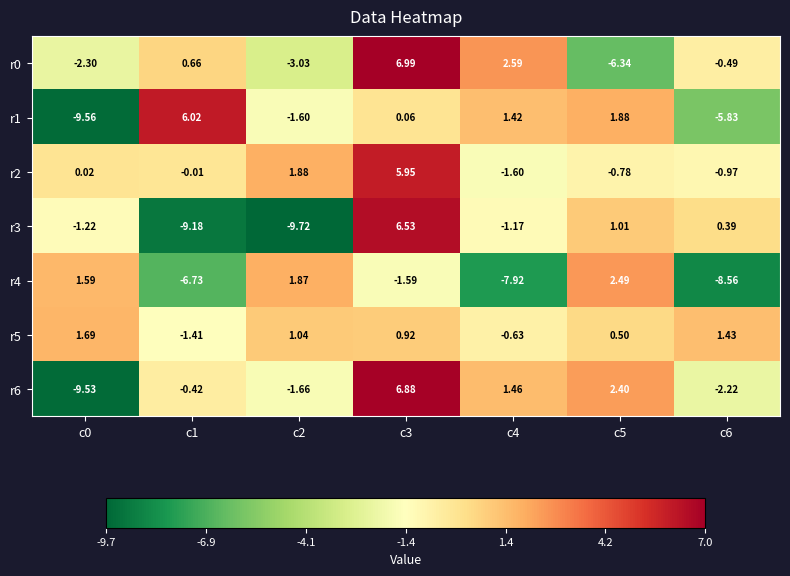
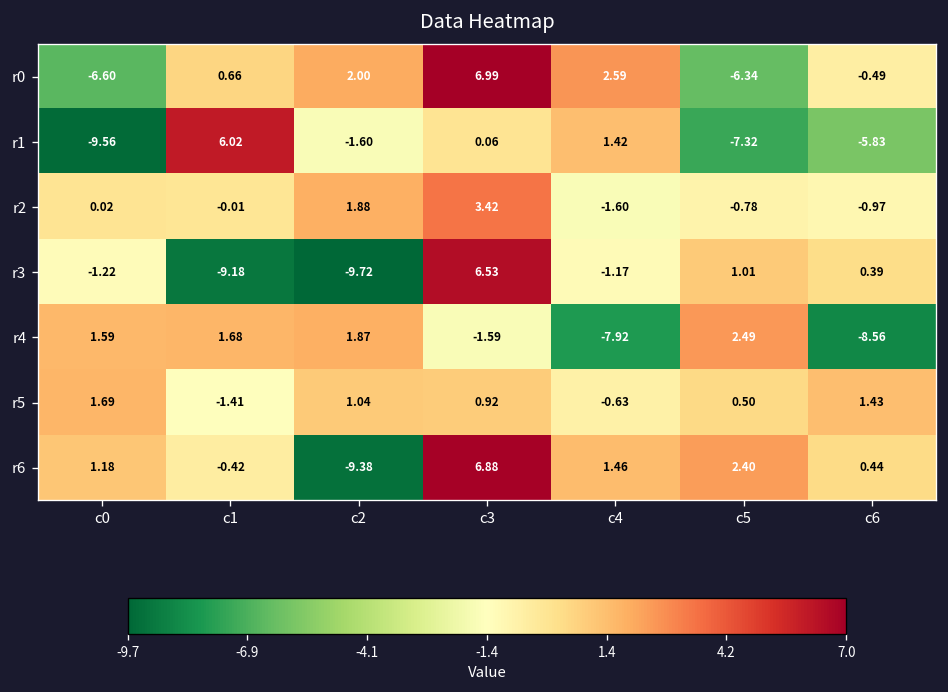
r0, c0: -2.30 -> -6.60
r0, c2: -3.03 -> 2.00
r1, c5: 1.88 -> -7.32
r2, c3: 5.95 -> 3.42
r4, c1: -6.73 -> 1.68
r6, c0: -9.53 -> 1.18
r6, c2: -1.66 -> -9.38
r6, c6: -2.22 -> 0.44
